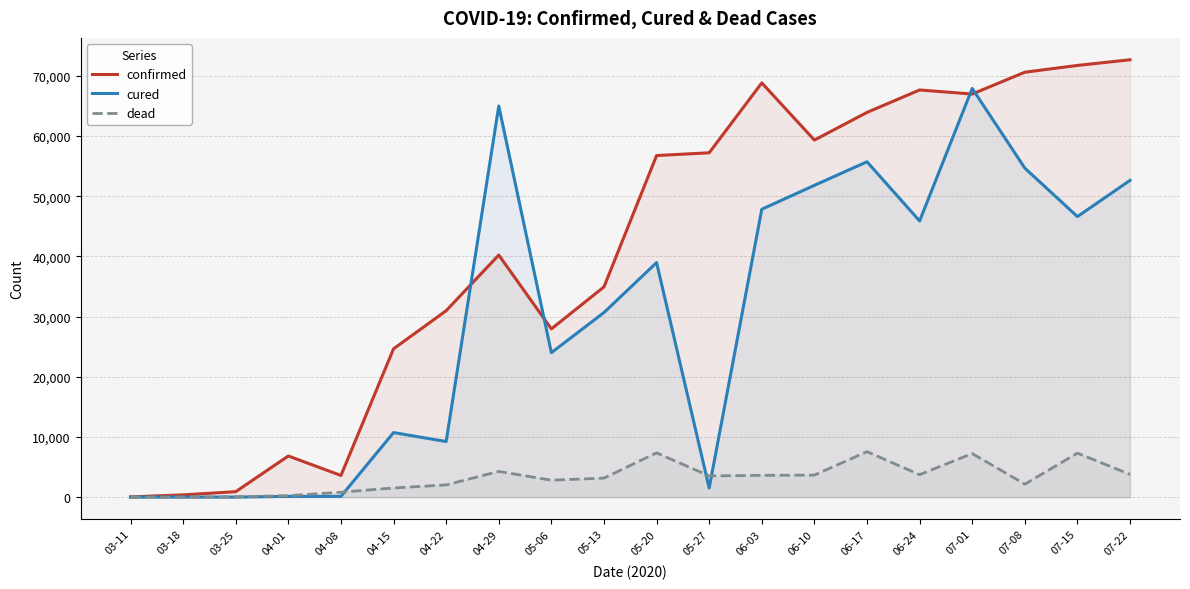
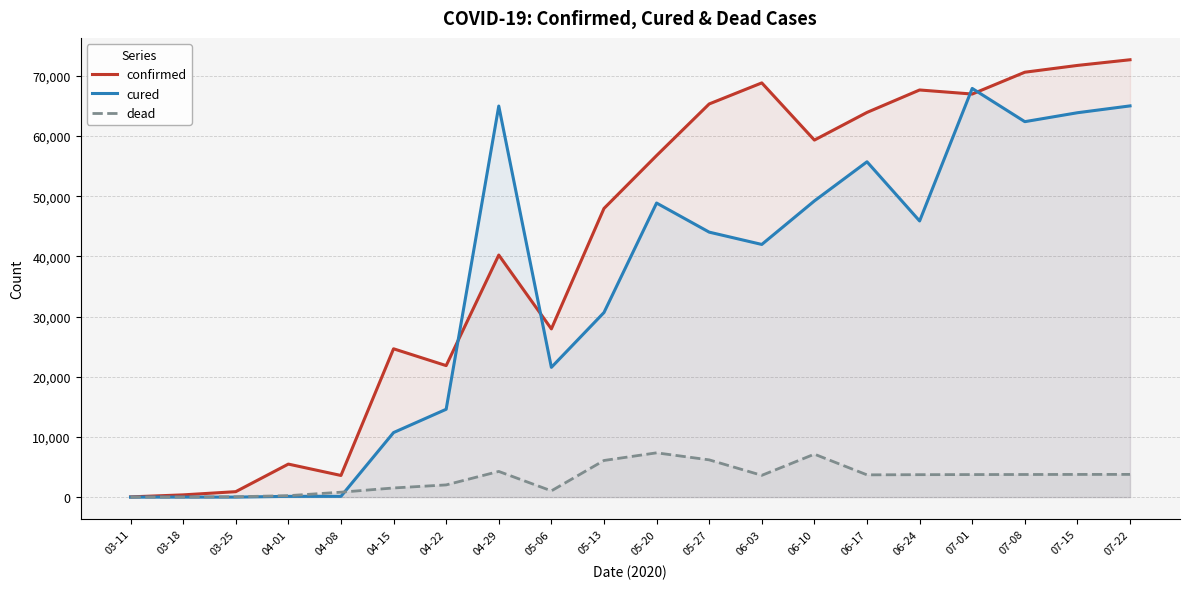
confirmed, 04-01: 7,000 -> 5,000
confirmed, 04-22: 31,000 -> 22,000
cured, 04-22: 9,000 -> 15,000
cured, 05-06: 24,000 -> 22,000
dead, 05-06: 3,000 -> 1,000
confirmed, 05-13: 35,000 -> 48,000
dead, 05-13: 3,000 -> 6,000
cured, 05-20: 39,000 -> 49,000
confirmed, 05-27: 57,000 -> 65,000
cured, 05-27: 2,000 -> 44,000
dead, 05-27: 4,000 -> 6,000
cured, 06-03: 48,000 -> 42,000
cured, 06-10: 52,000 -> 49,000
dead, 06-10: 4,000 -> 7,000
dead, 06-17: 8,000 -> 4,000
dead, 07-01: 7,000 -> 4,000
cured, 07-08: 55,000 -> 62,000
dead, 07-08: 2,000 -> 4,000
cured, 07-15: 47,000 -> 64,000
dead, 07-15: 7,000 -> 4,000
cured, 07-22: 53,000 -> 65,000
